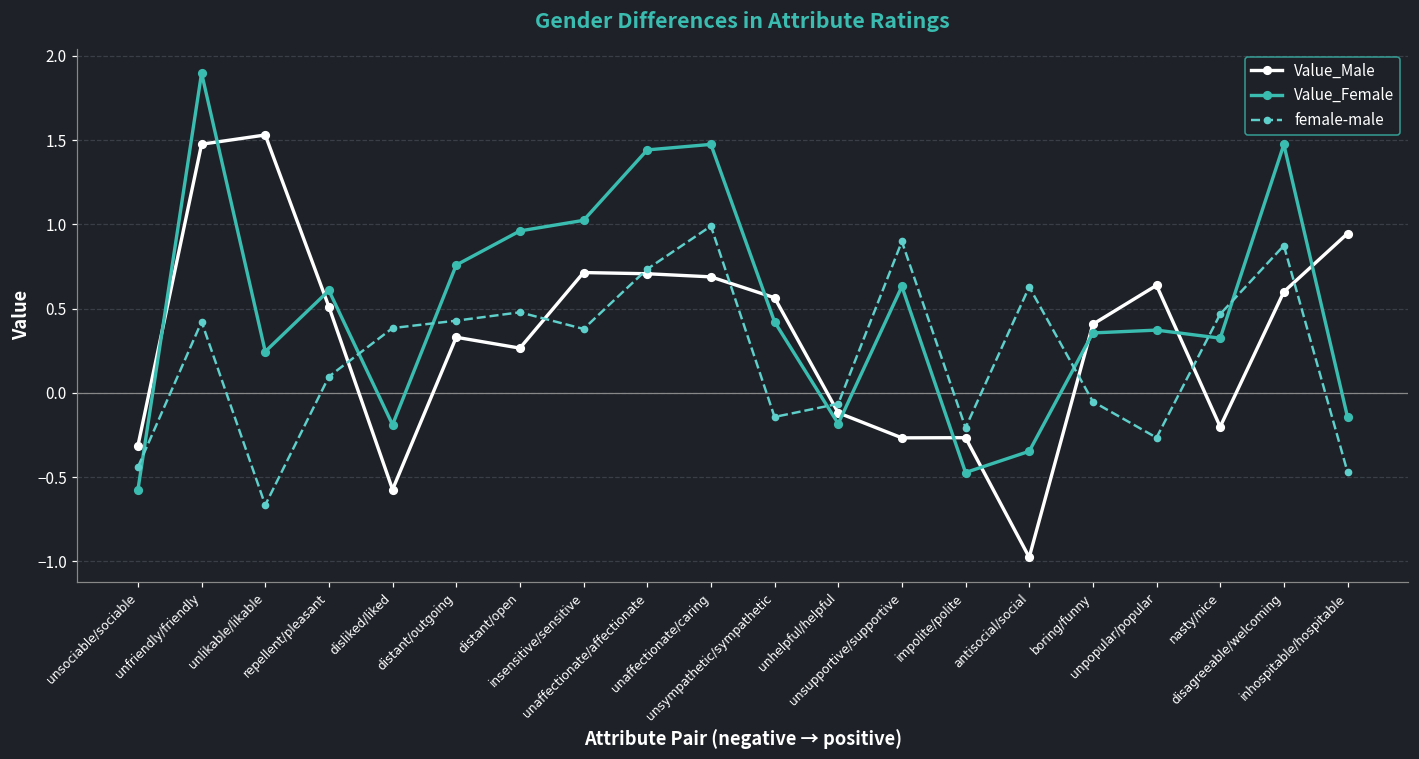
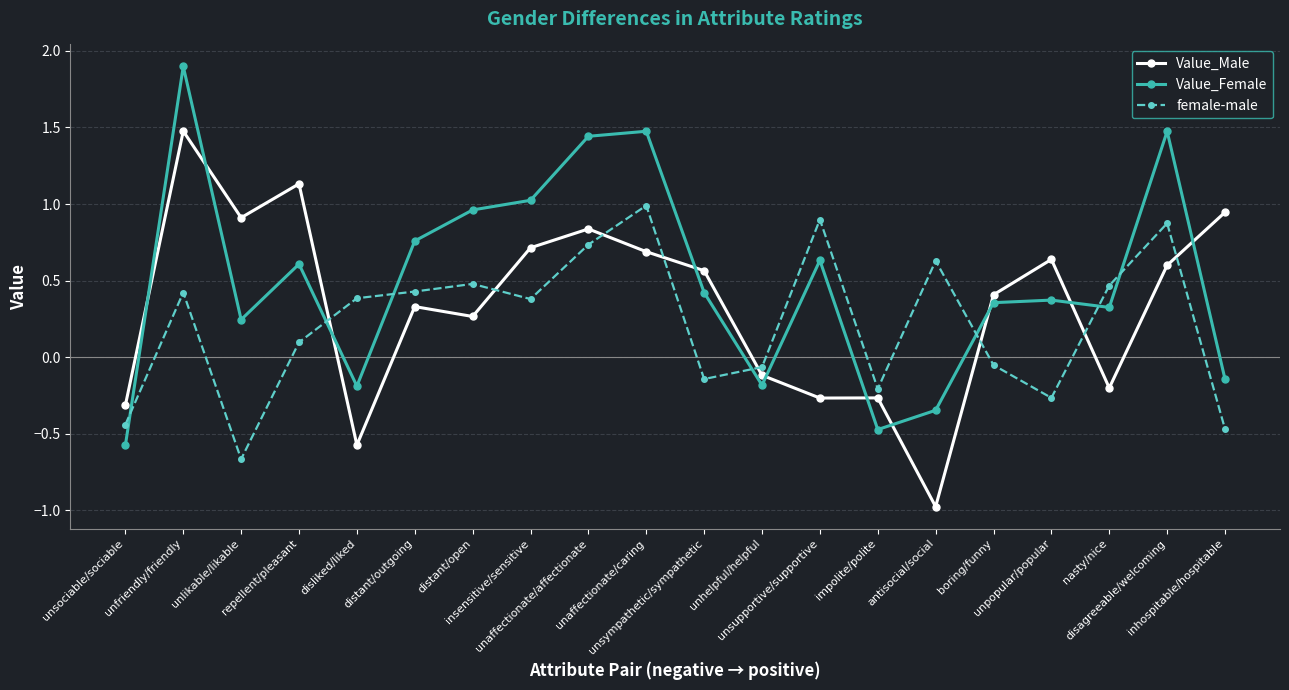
Value_Male, unlikable/likable: 1.53 -> 0.91
Value_Male, repellent/pleasant: 0.51 -> 1.13
Value_Male, unaffectionate/affectionate: 0.71 -> 0.84
